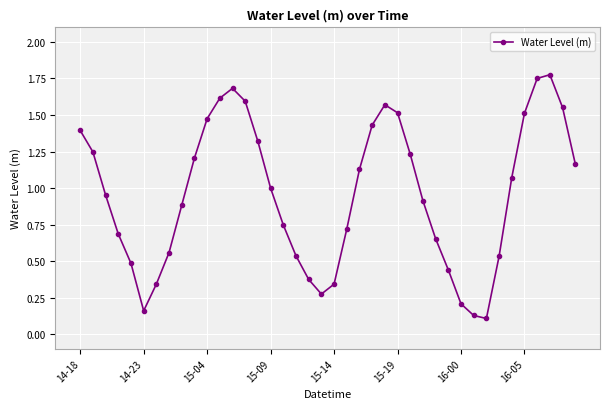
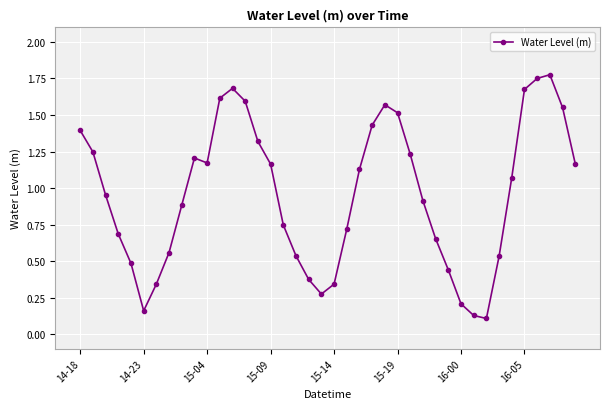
15-04: 1.47 -> 1.17
15-09: 1.00 -> 1.16
16-05: 1.51 -> 1.68
